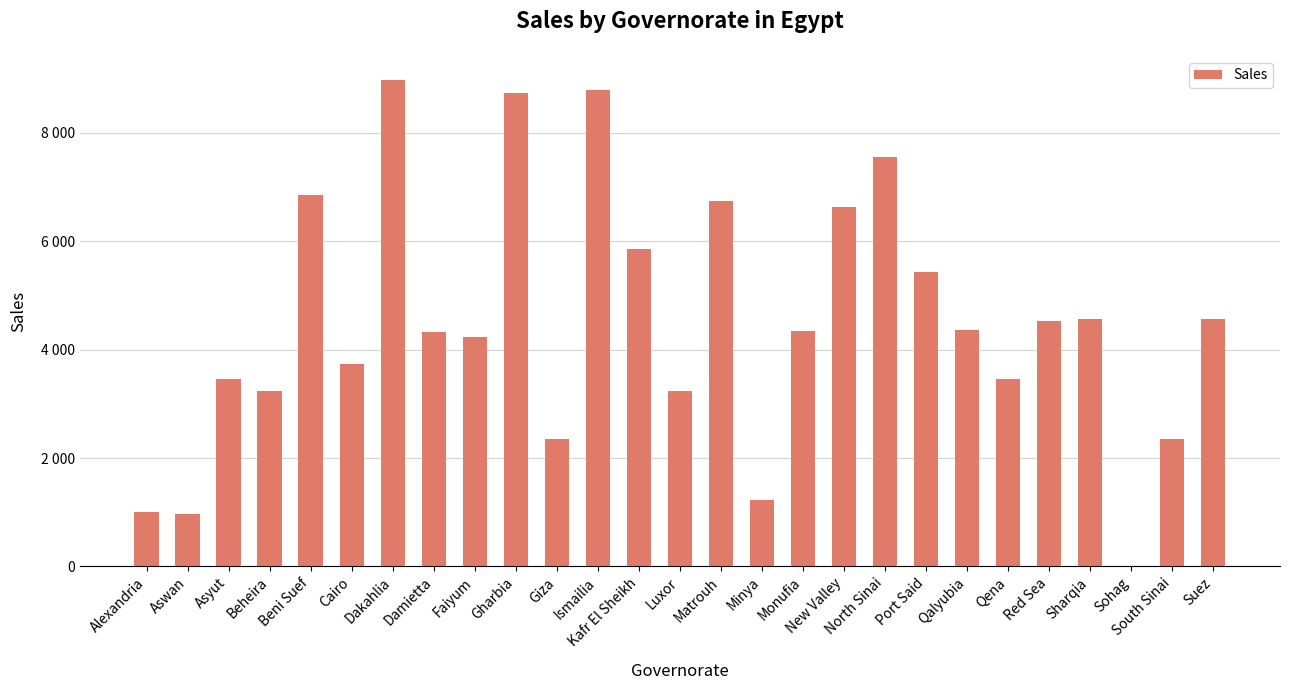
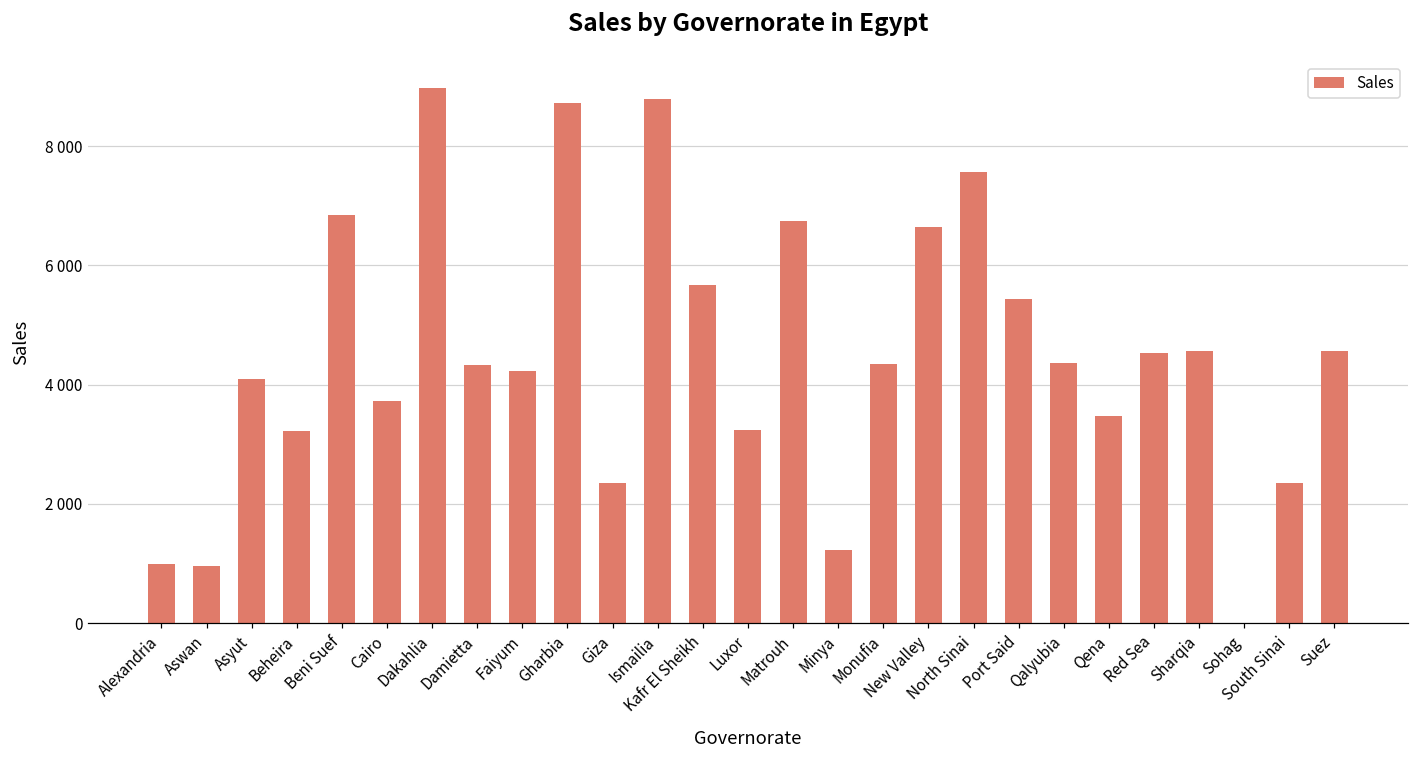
Asyut: 3500 -> 4100
Kafr El Sheikh: 5900 -> 5700
